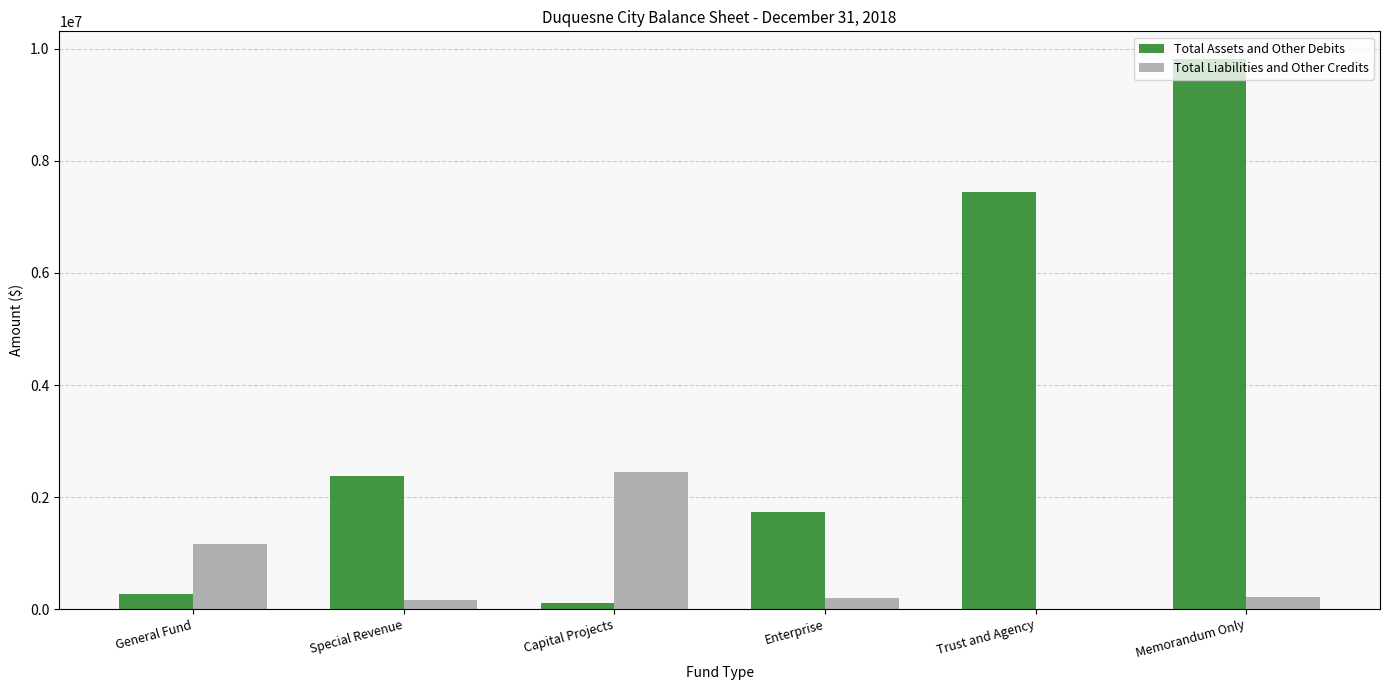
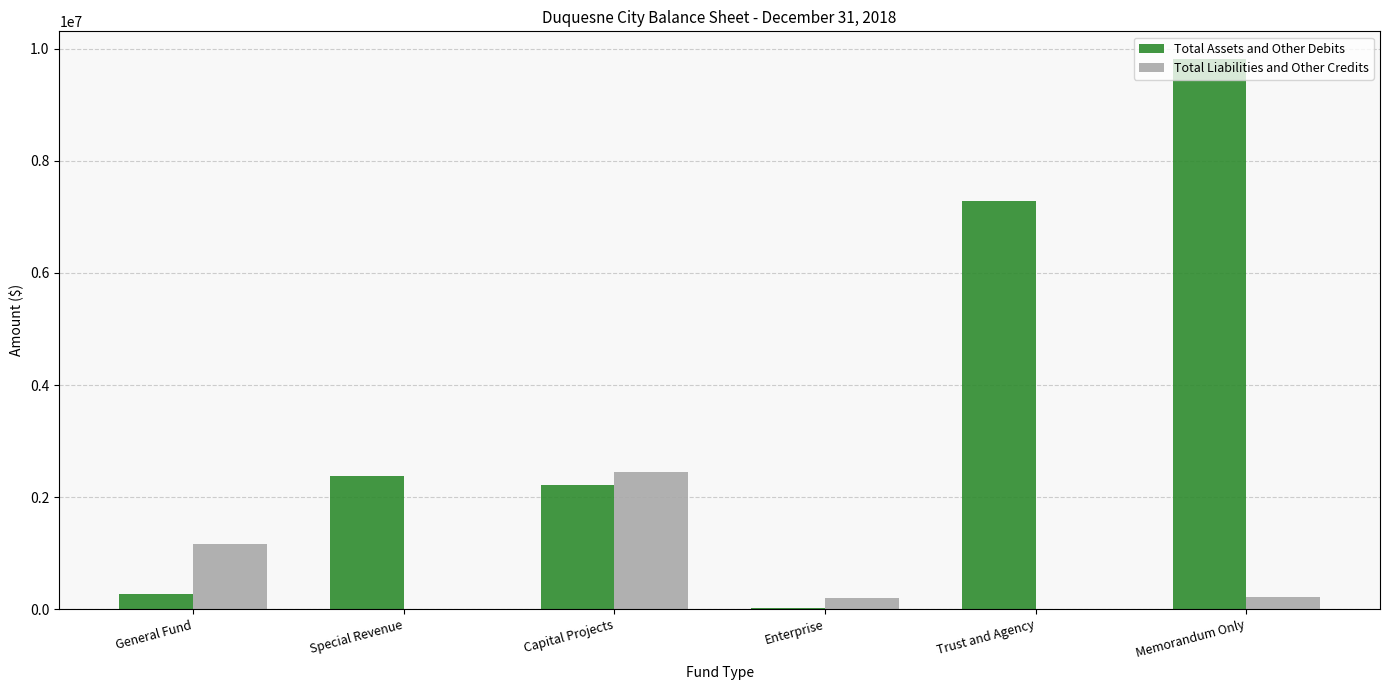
Total Liabilities and Other Credits, Special Revenue: 200000 -> 0
Total Assets and Other Debits, Capital Projects: 100000 -> 2200000
Total Assets and Other Debits, Enterprise: 1700000 -> 0
Total Assets and Other Debits, Trust and Agency: 7400000 -> 7300000
